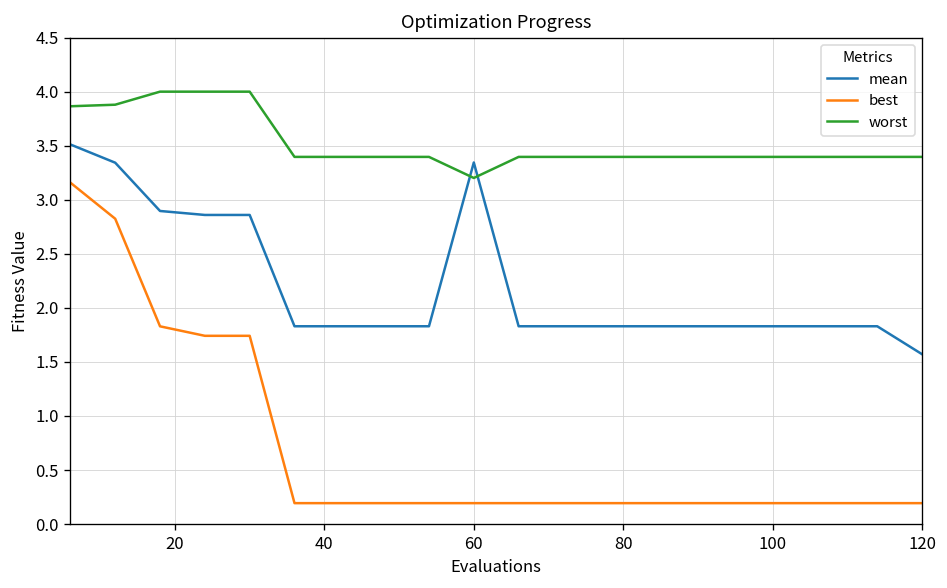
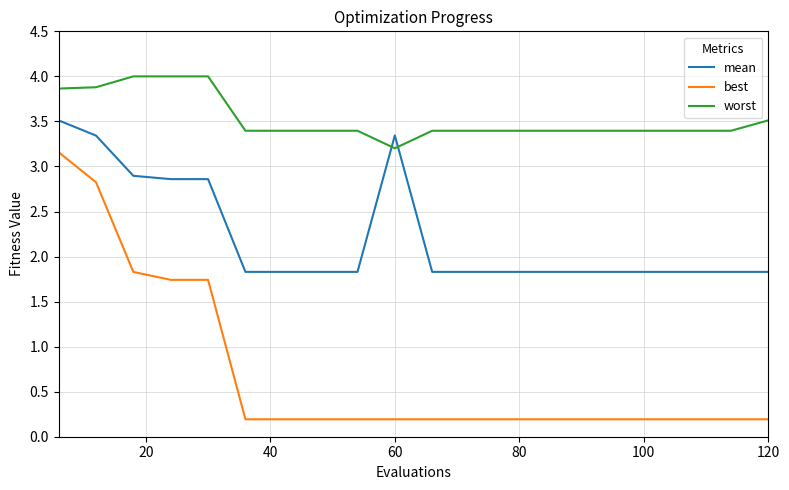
mean, 120: 1.6 -> 1.8
worst, 120: 3.4 -> 3.5
